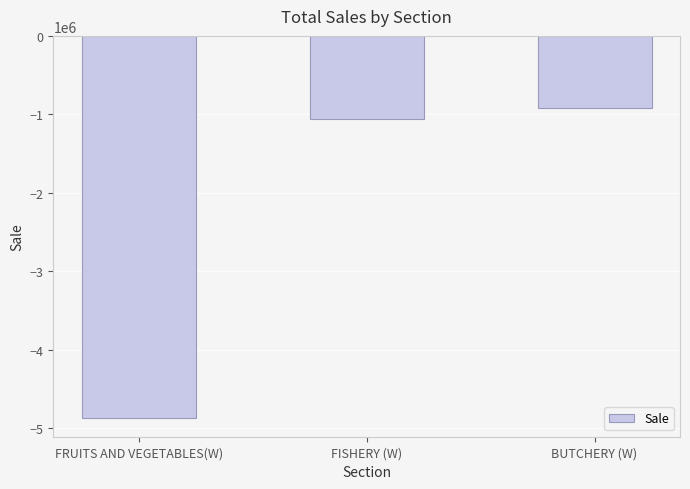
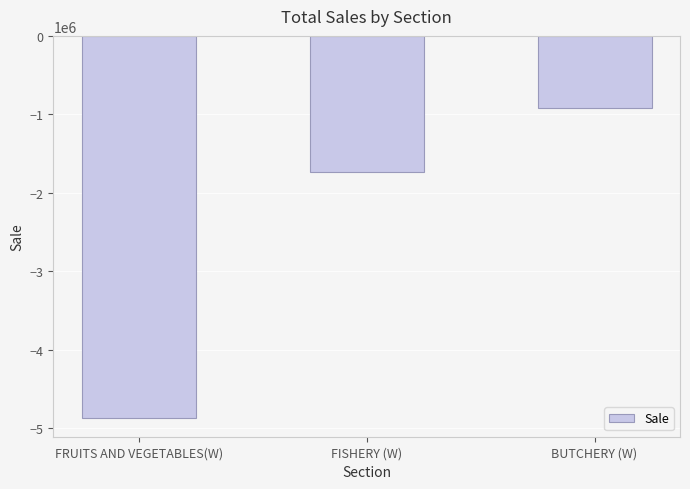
FISHERY (W): -1100000 -> -1700000
